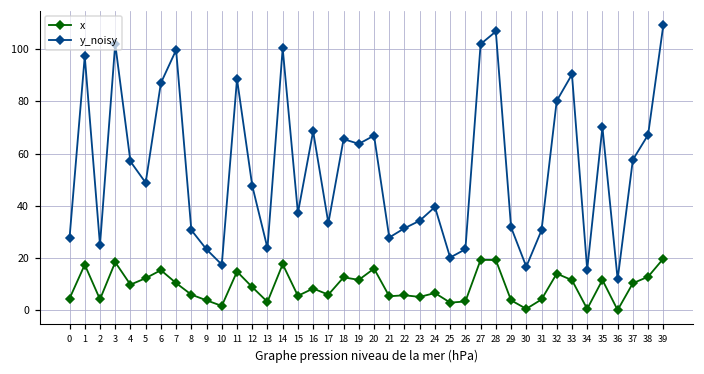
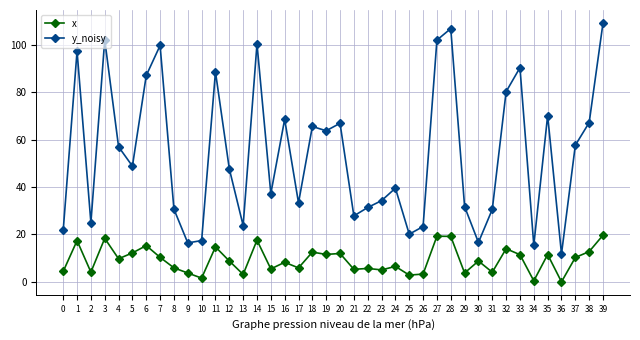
y_noisy, 0: 28 -> 22
y_noisy, 9: 23 -> 16
x, 20: 16 -> 12
x, 30: 0 -> 9
